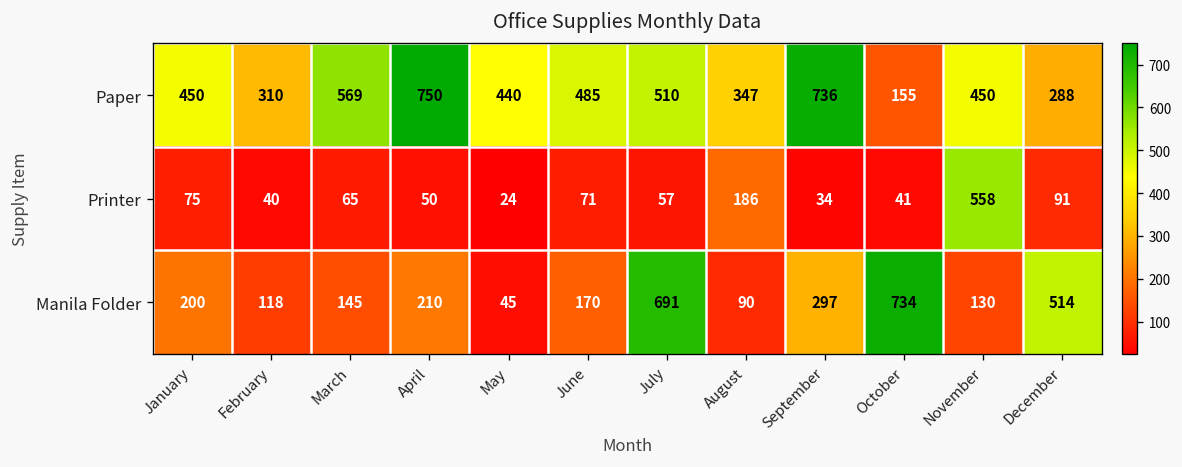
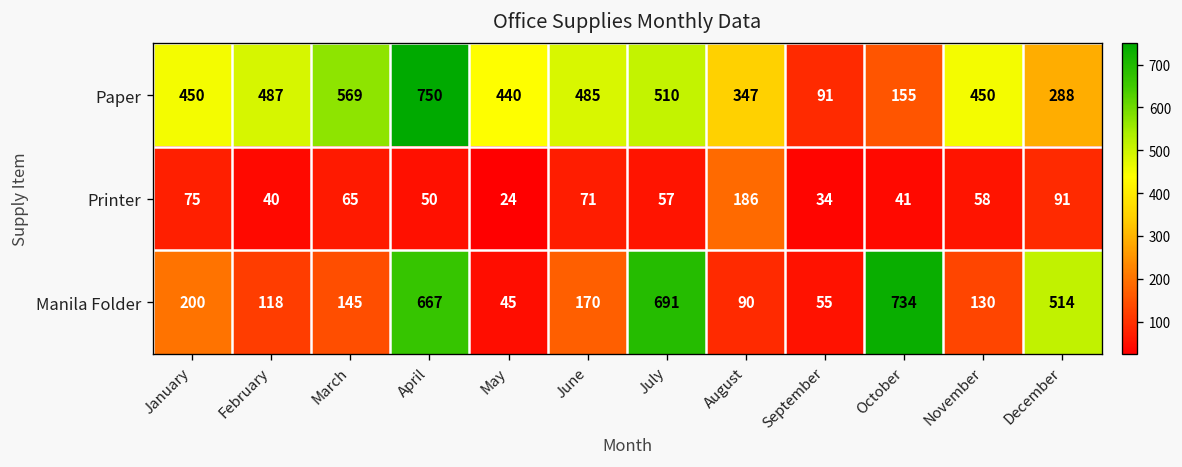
Paper, February: 310 -> 487
Paper, September: 736 -> 91
Printer, November: 558 -> 58
Manila Folder, April: 210 -> 667
Manila Folder, September: 297 -> 55
